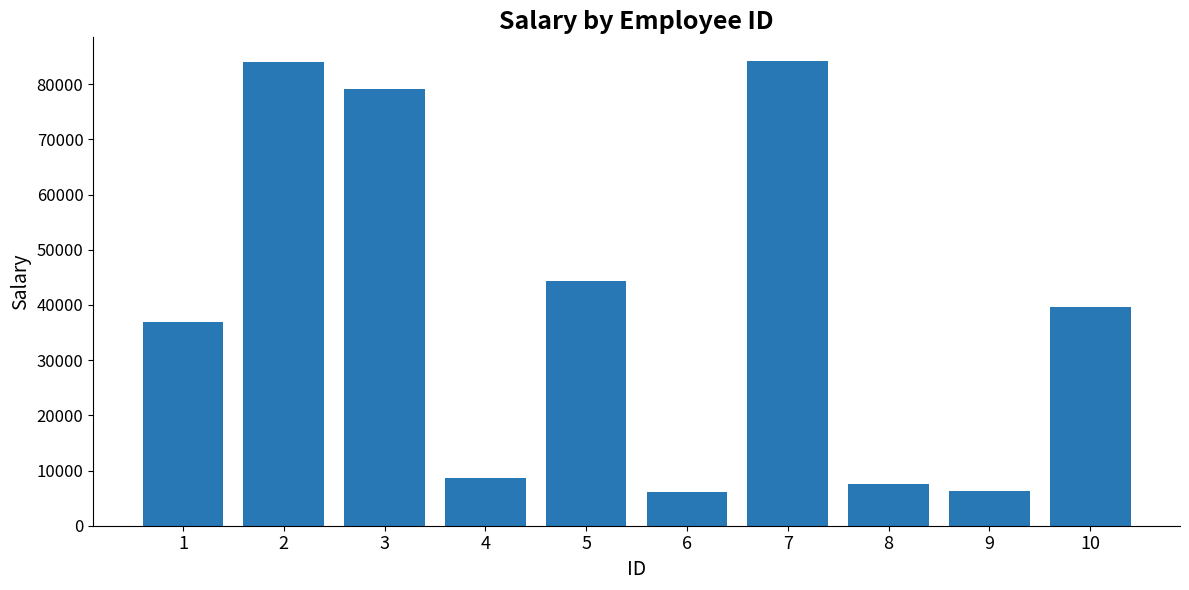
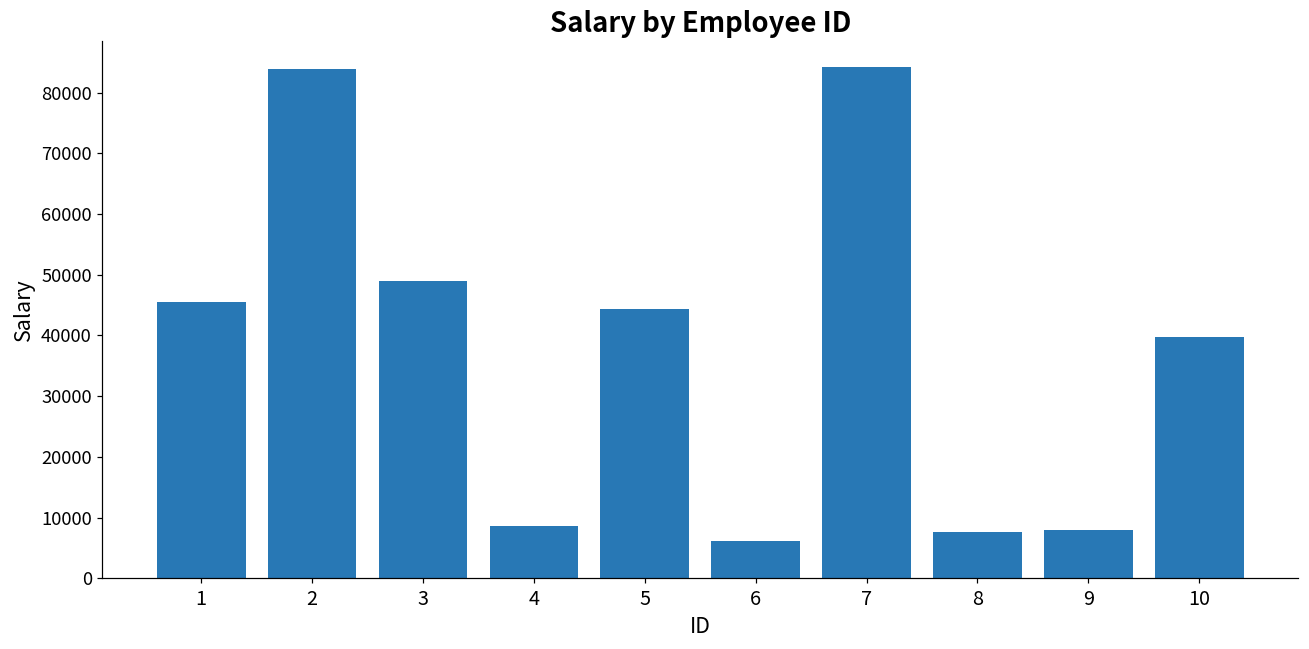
1: 37000 -> 45000
3: 79000 -> 49000
9: 6000 -> 8000
